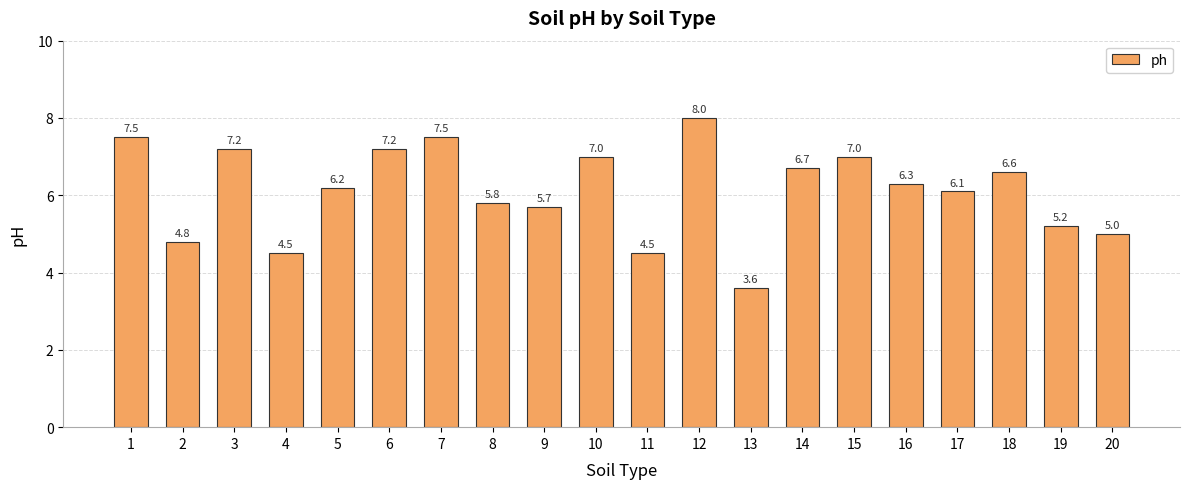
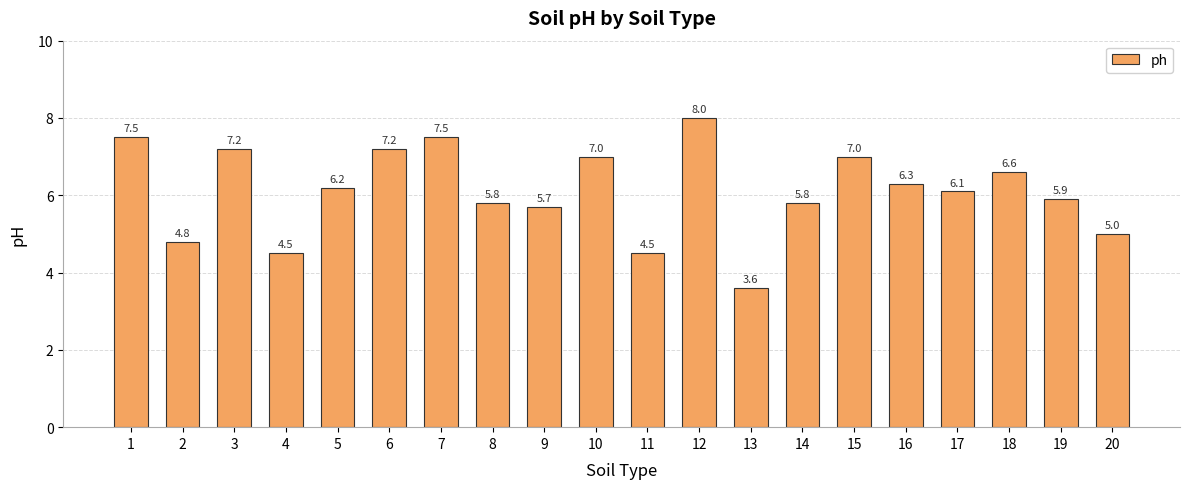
14: 6.7 -> 5.8
19: 5.2 -> 5.9
